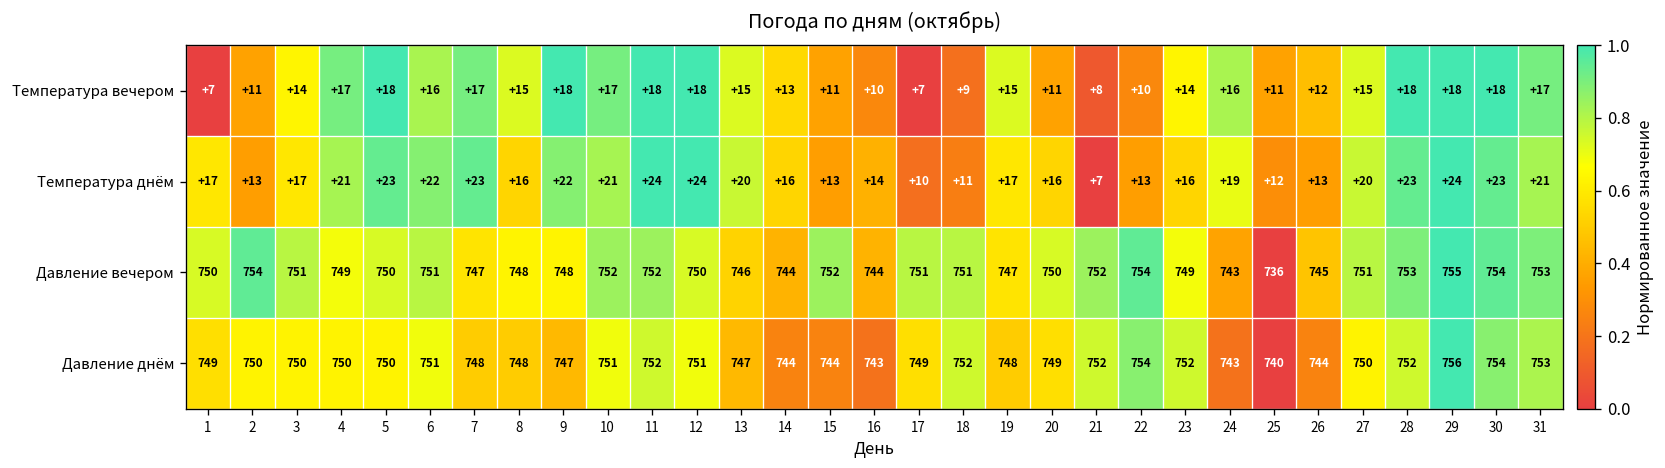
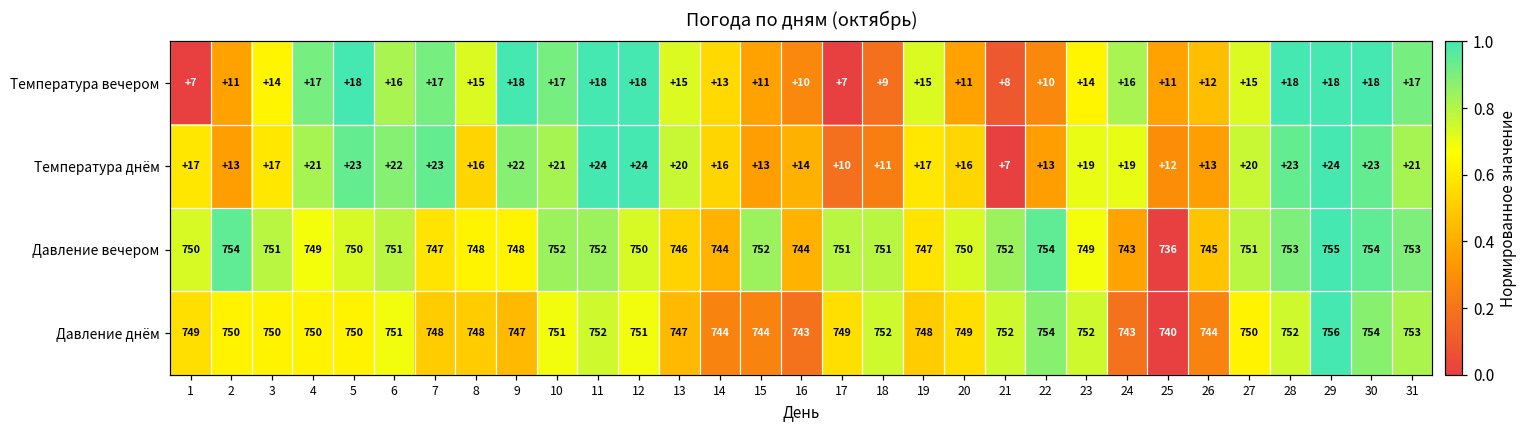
Температура днём, 23: +16 -> +19
